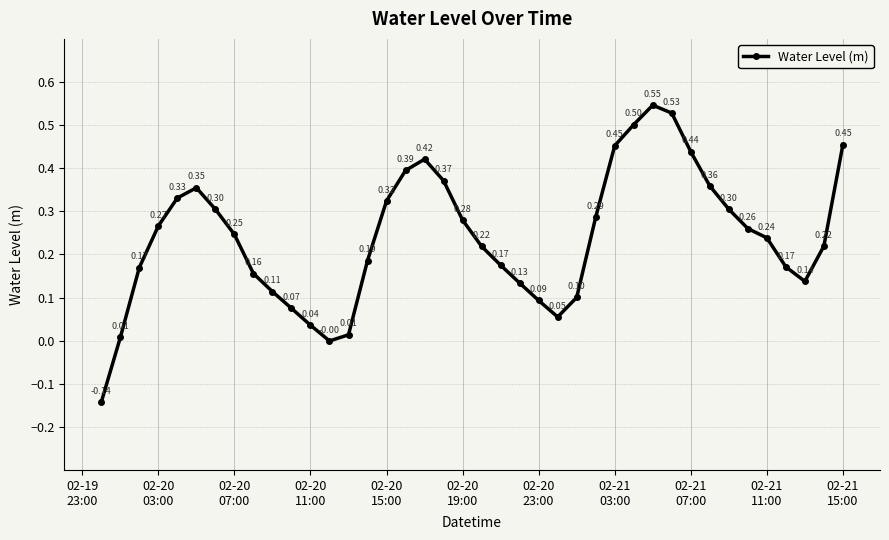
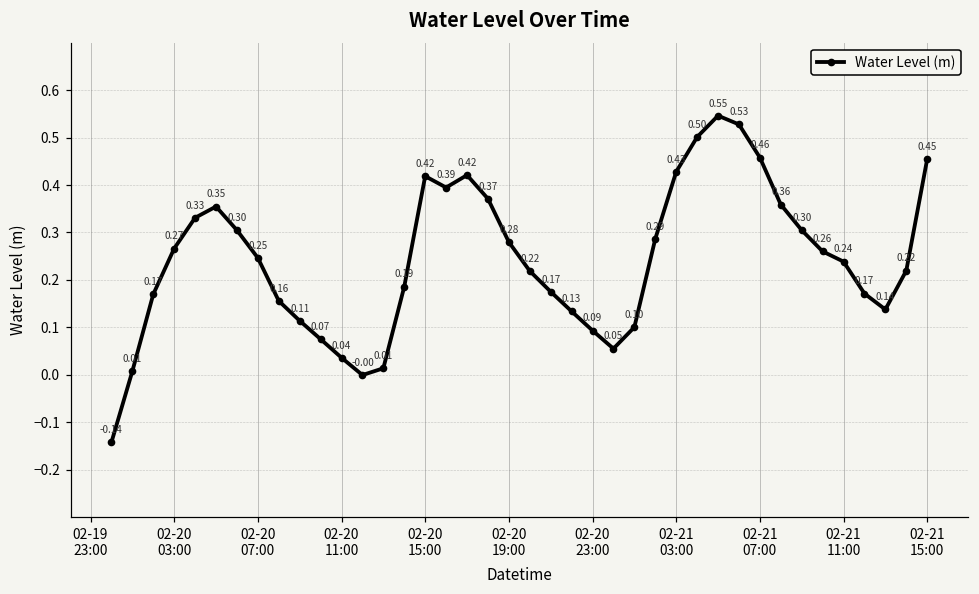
02-20 15:00: 0.32 -> 0.42
02-21 03:00: 0.45 -> 0.43
02-21 07:00: 0.44 -> 0.46
